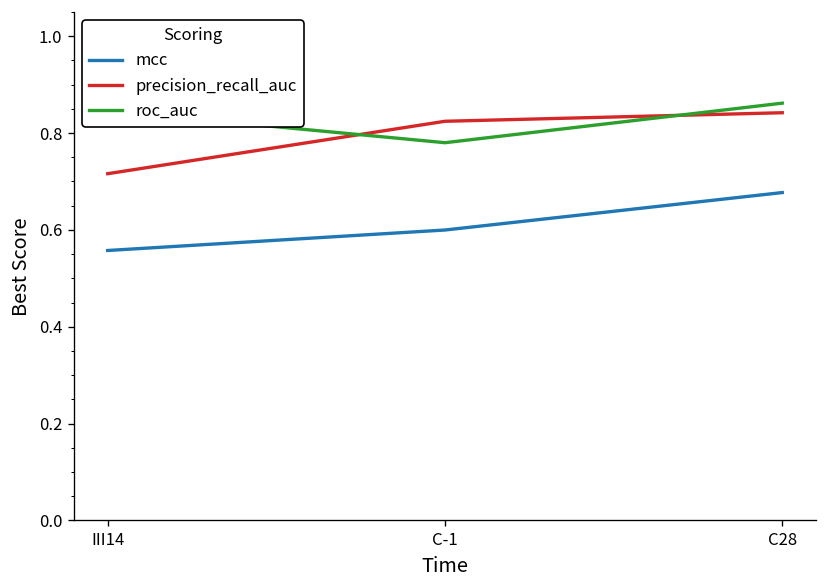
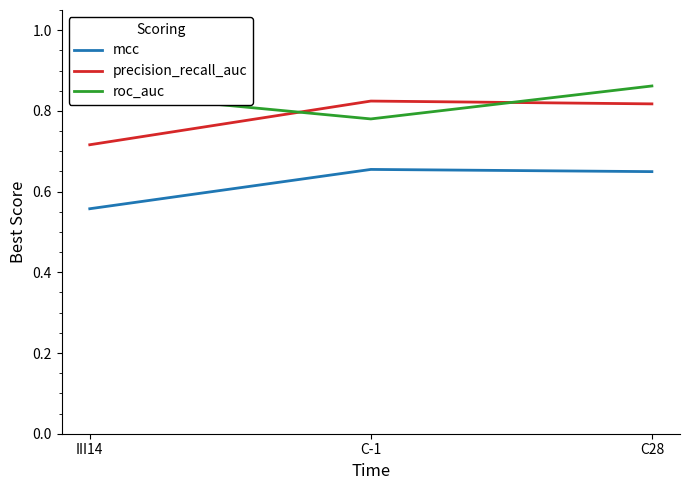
mcc, C-1: 0.60 -> 0.65
mcc, C28: 0.68 -> 0.65
precision_recall_auc, C28: 0.84 -> 0.82
